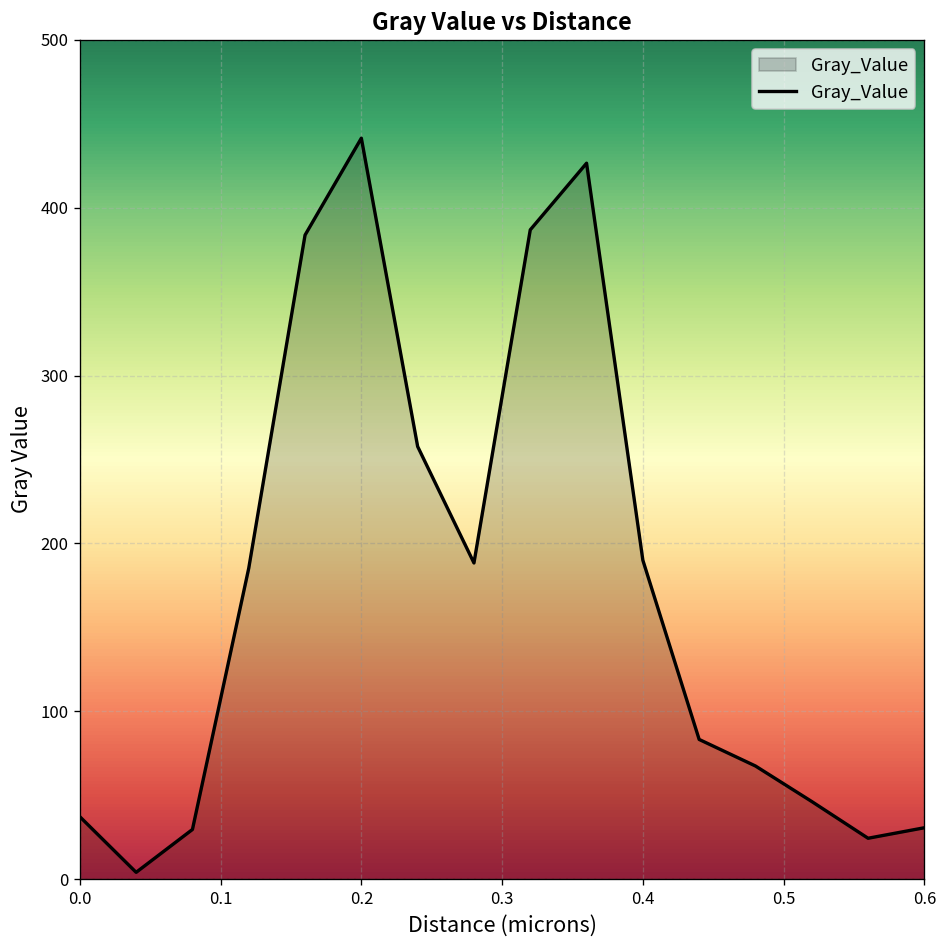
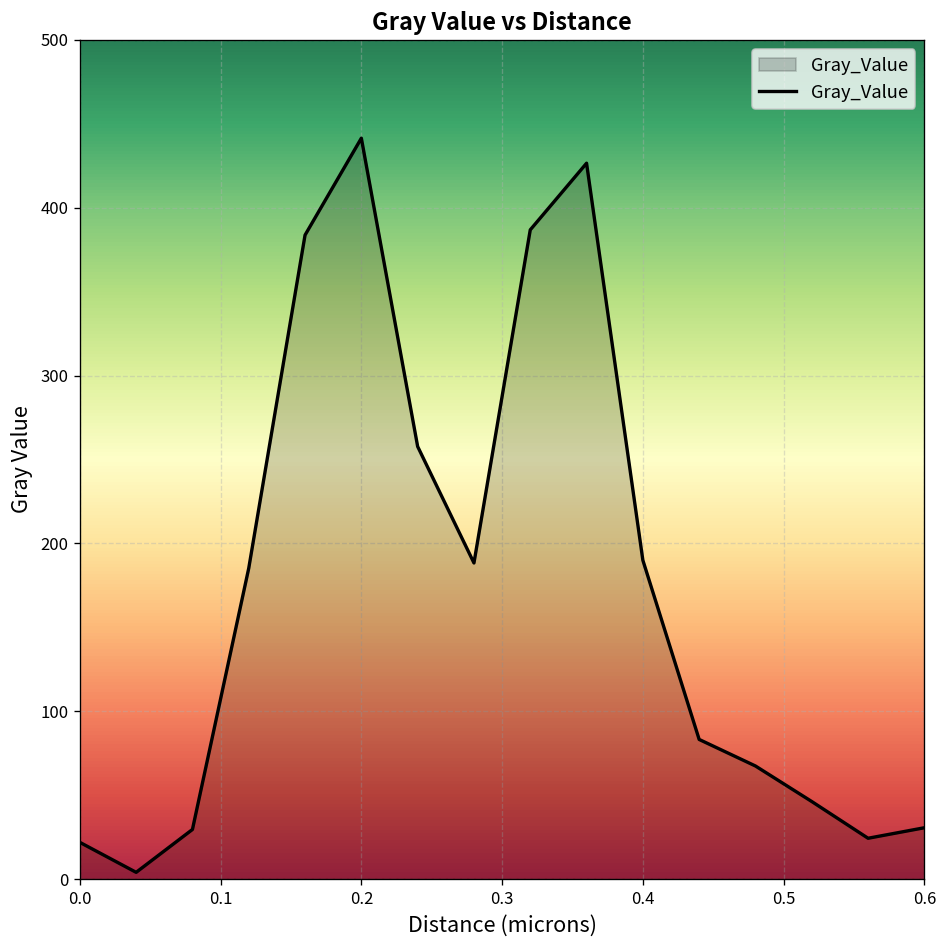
0.0: 37 -> 22
